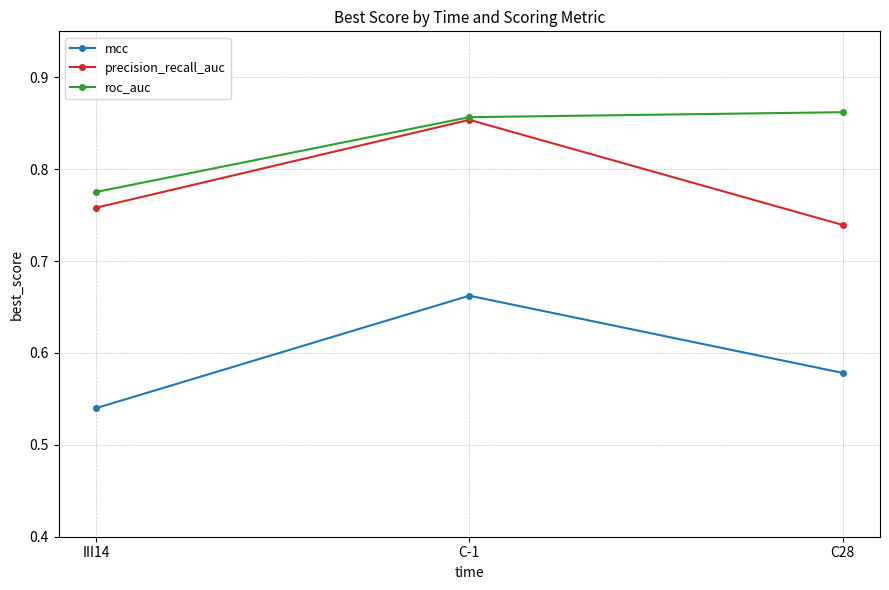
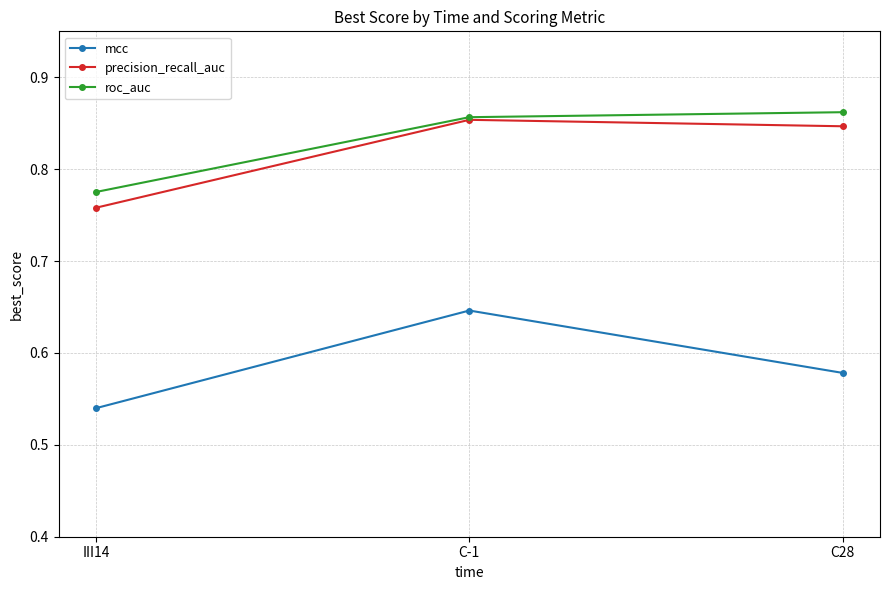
mcc, C-1: 0.66 -> 0.65
precision_recall_auc, C28: 0.74 -> 0.85
